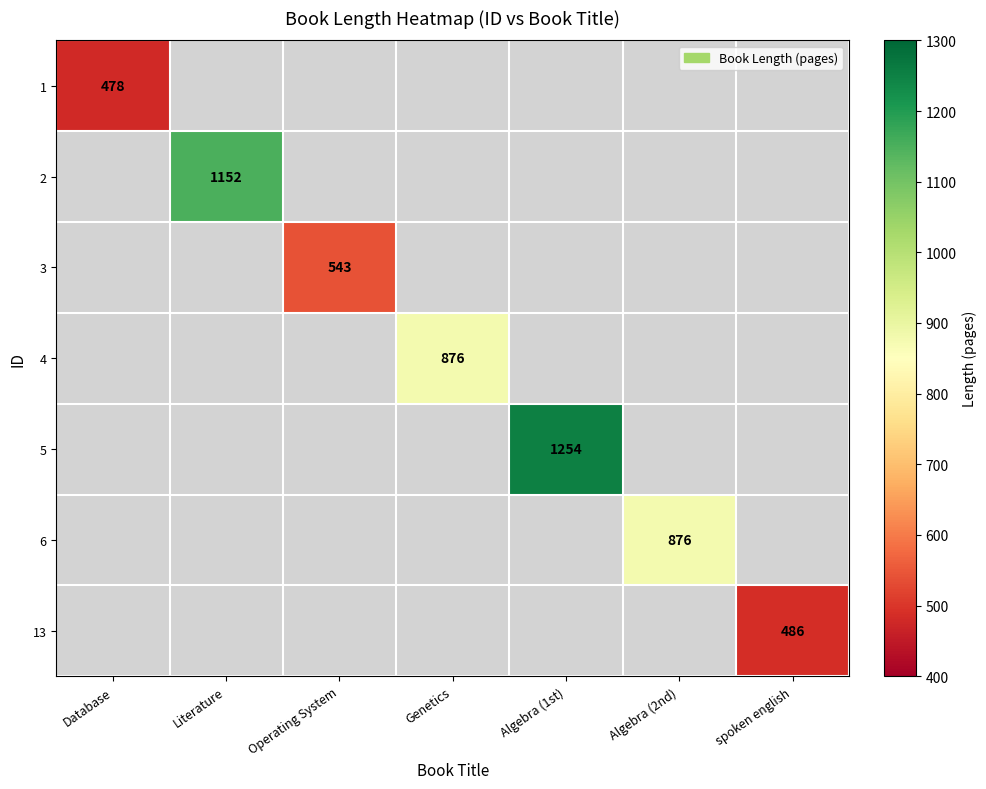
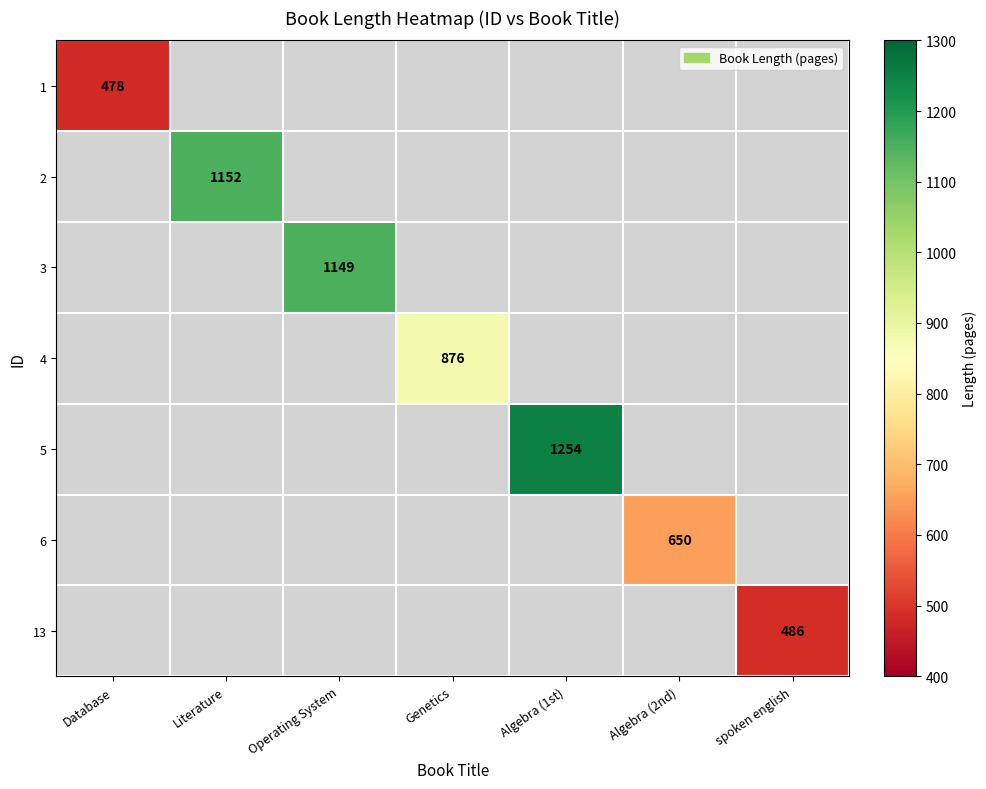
3, Operating System: 543 -> 1149
6, Algebra (2nd): 876 -> 650
